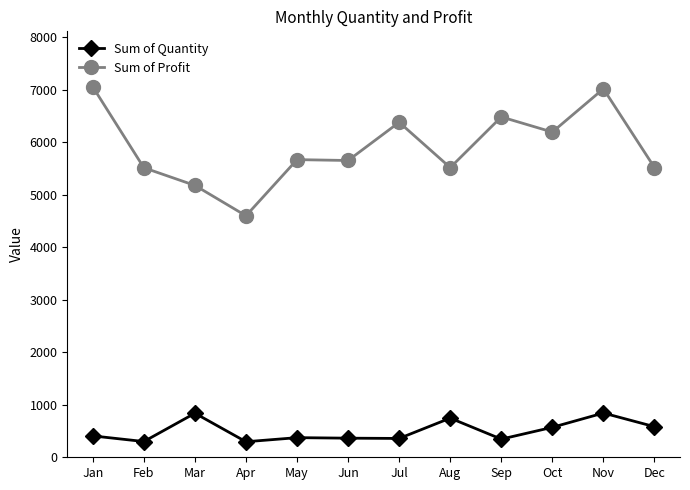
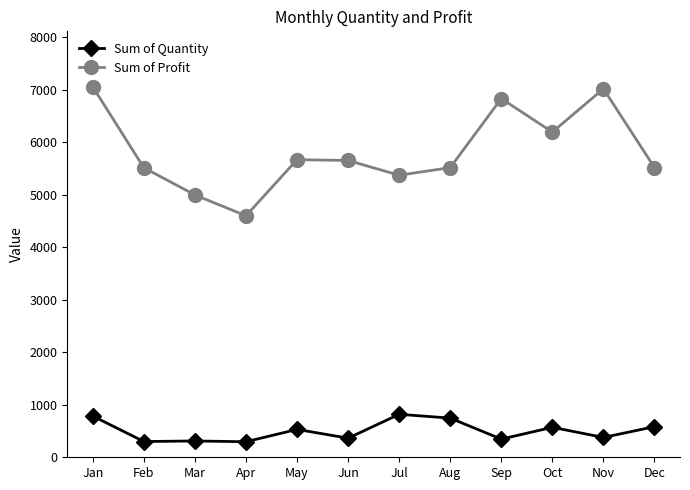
Sum of Quantity, Jan: 400 -> 800
Sum of Quantity, Mar: 800 -> 300
Sum of Profit, Mar: 5200 -> 5000
Sum of Quantity, May: 400 -> 500
Sum of Quantity, Jul: 400 -> 800
Sum of Profit, Jul: 6400 -> 5400
Sum of Profit, Sep: 6500 -> 6800
Sum of Quantity, Nov: 800 -> 400
